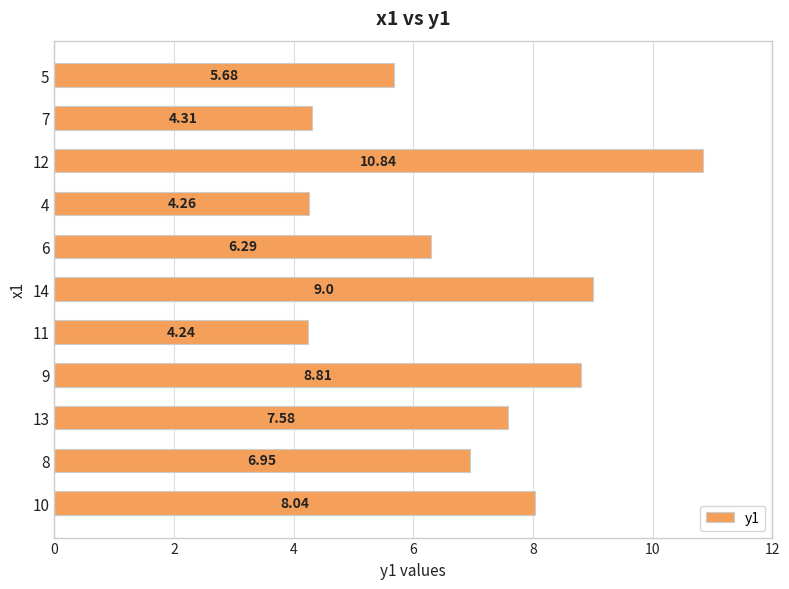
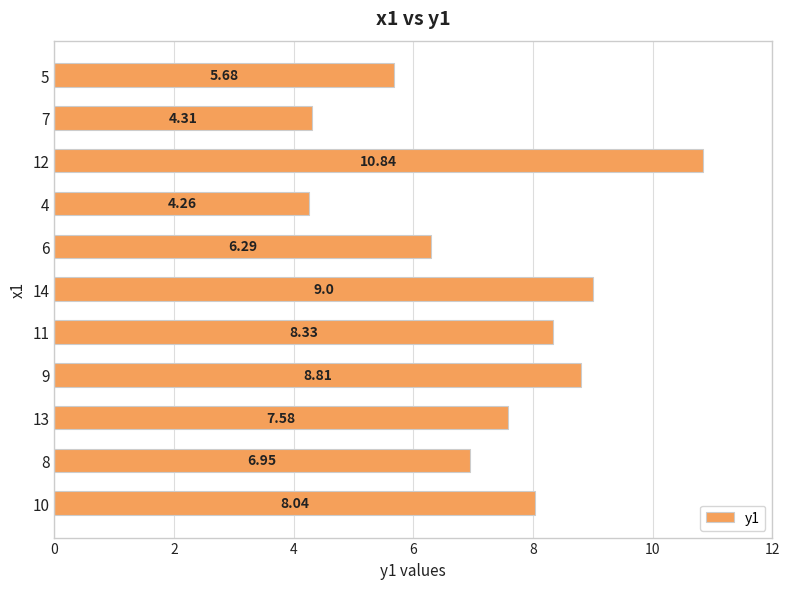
11: 4.24 -> 8.33
